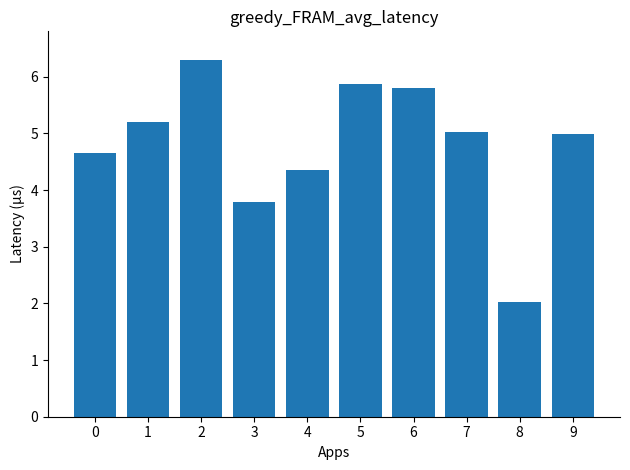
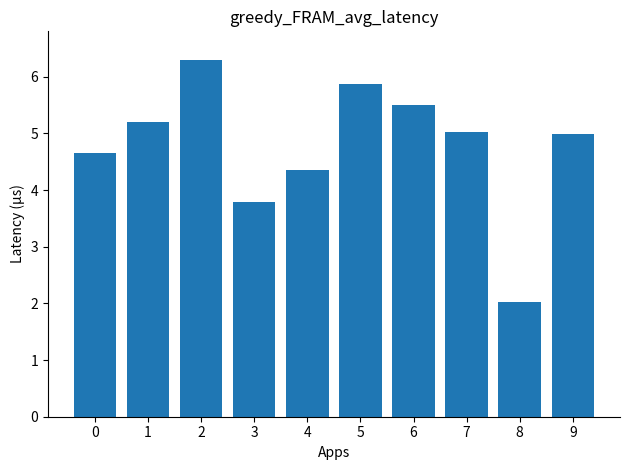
6: 5.8 -> 5.5
